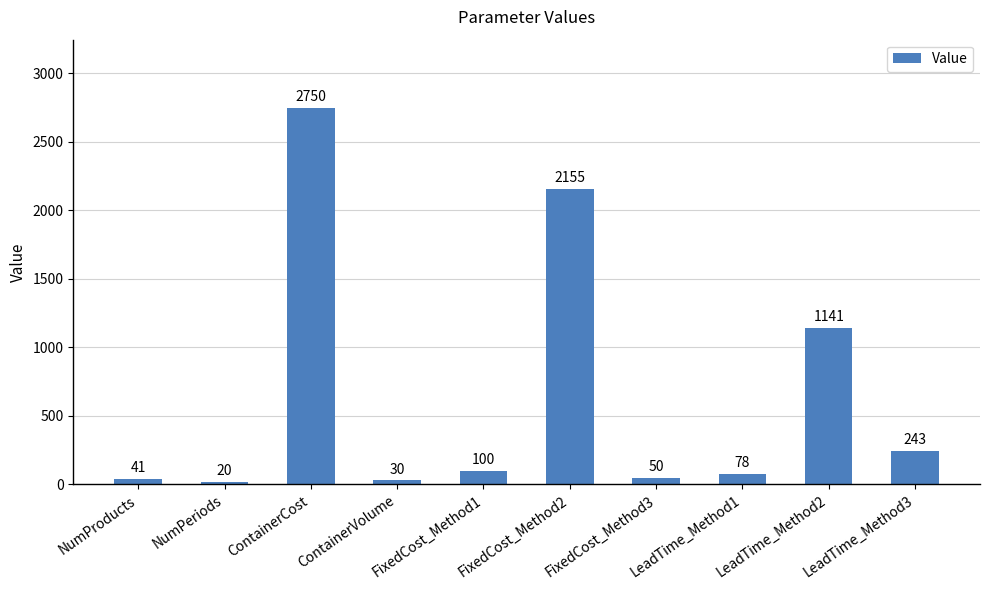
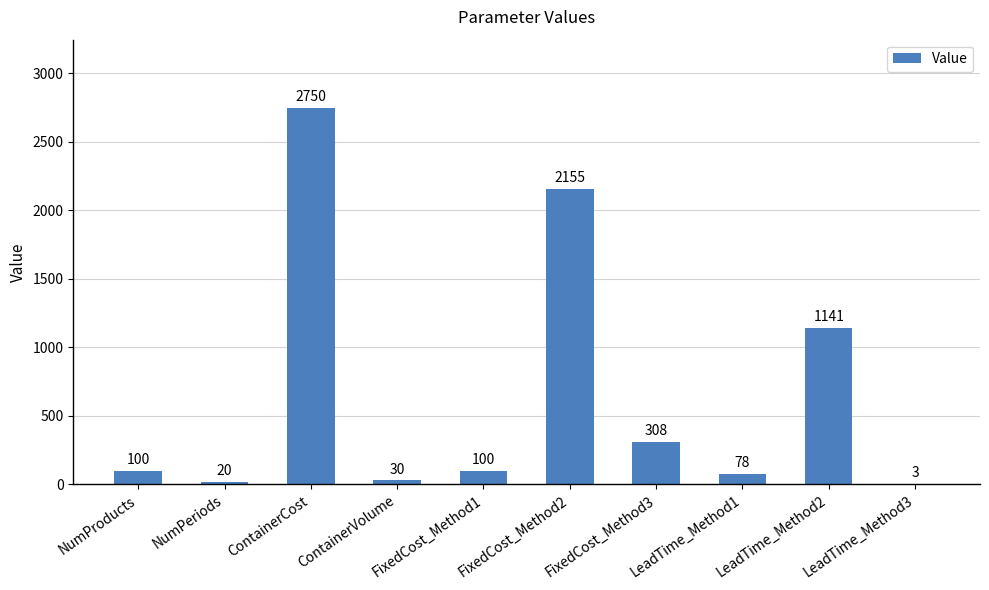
NumProducts: 41 -> 100
FixedCost_Method3: 50 -> 308
LeadTime_Method3: 243 -> 3
